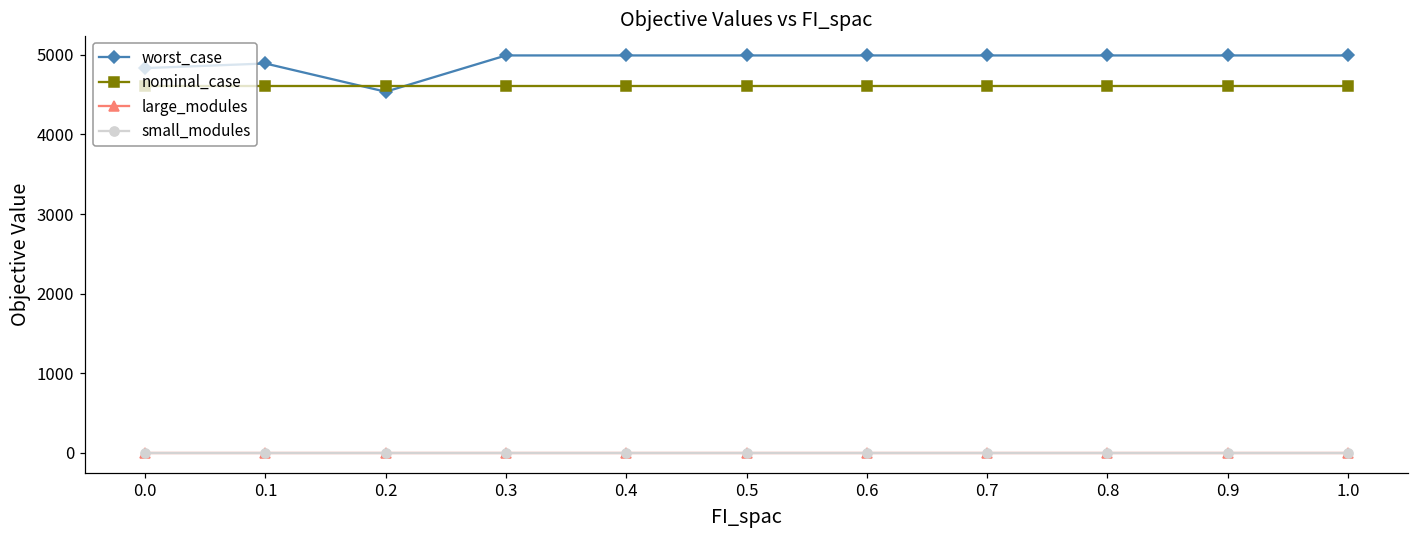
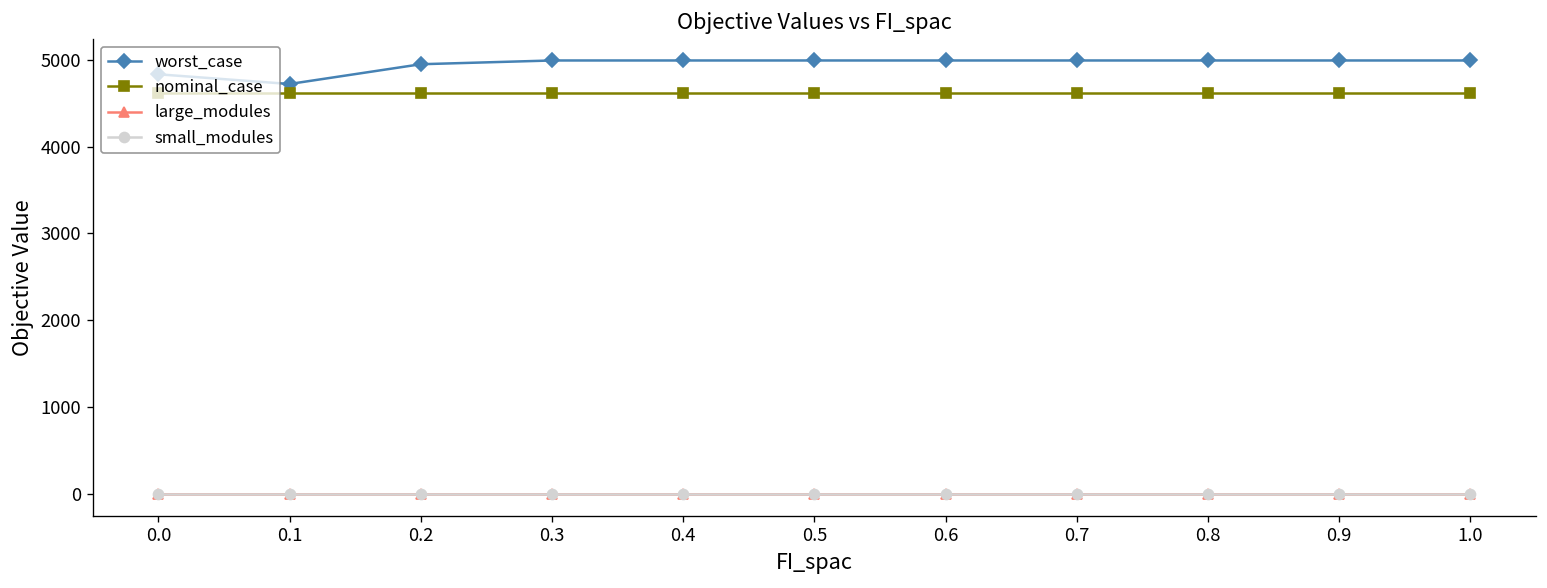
worst_case, 0.1: 4900 -> 4700
worst_case, 0.2: 4500 -> 4900
